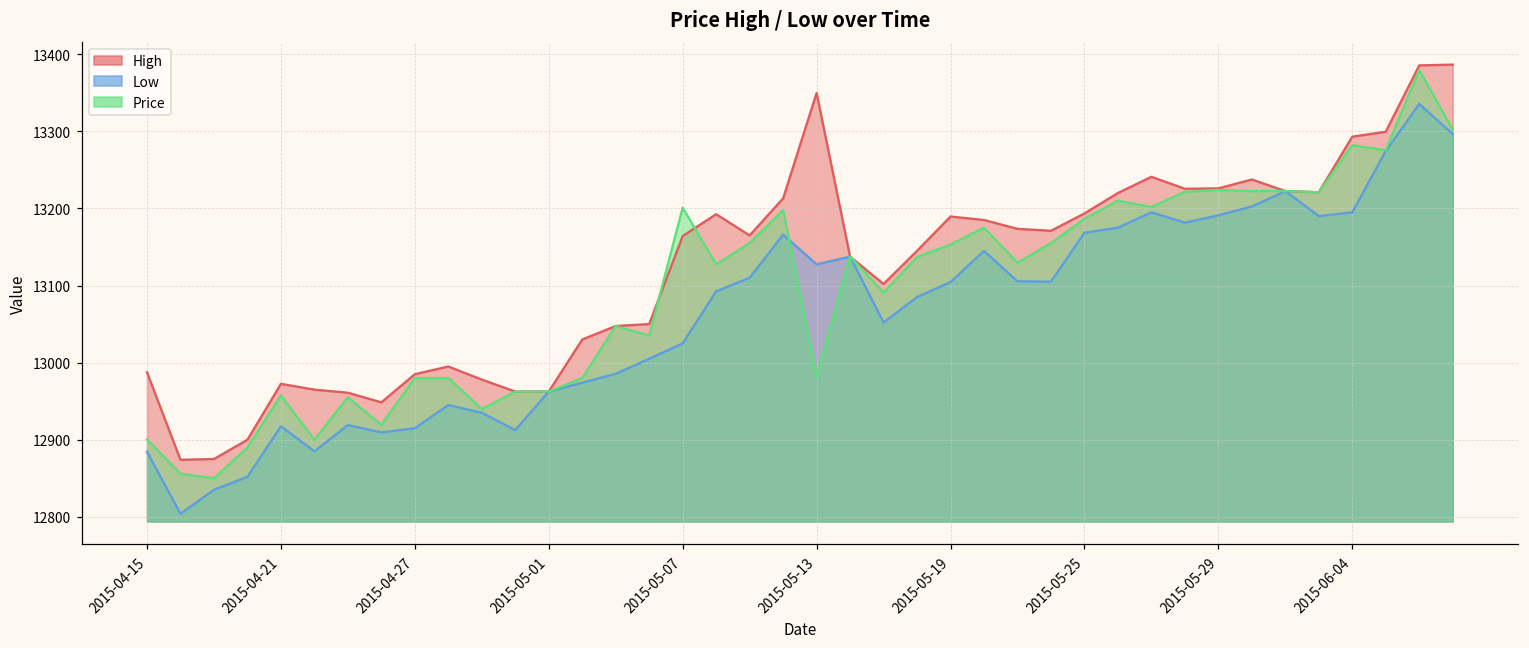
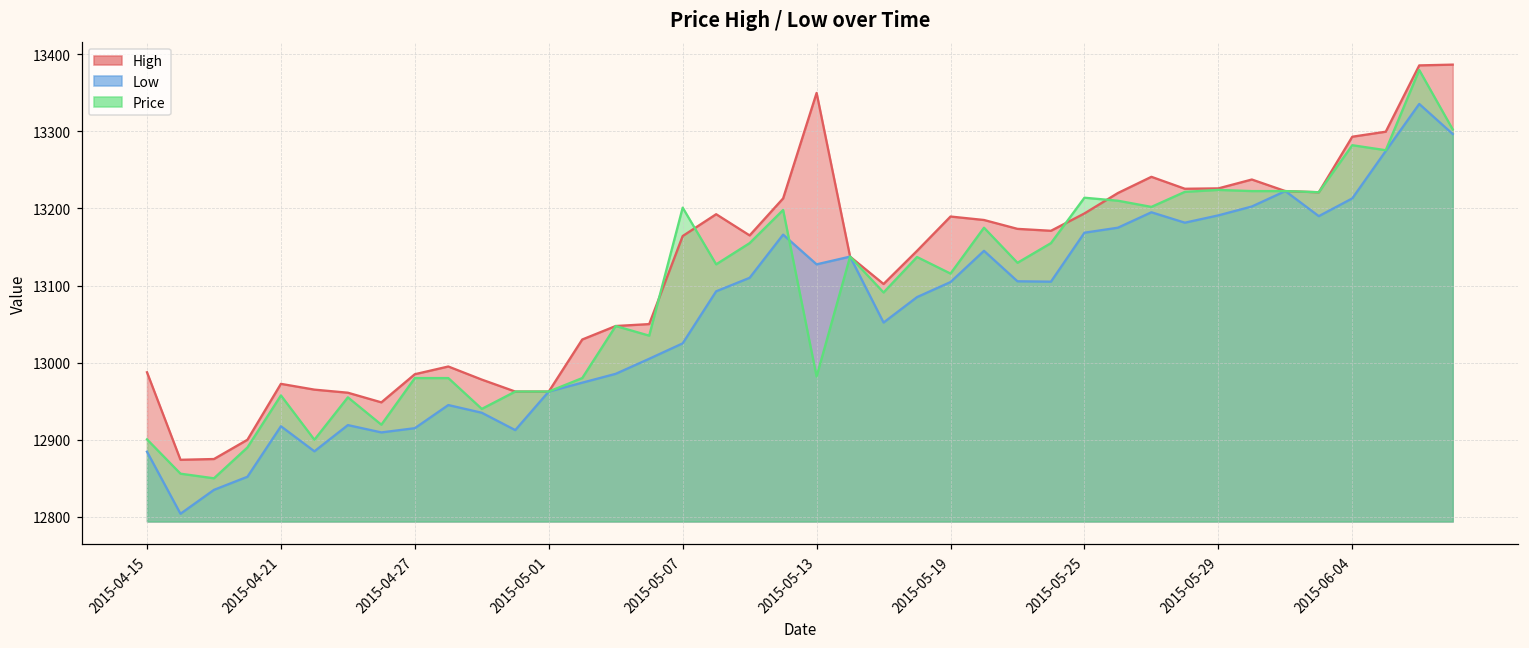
Price, 2015-05-19: 13150 -> 13120
Price, 2015-05-25: 13190 -> 13210
Low, 2015-06-04: 13200 -> 13210
